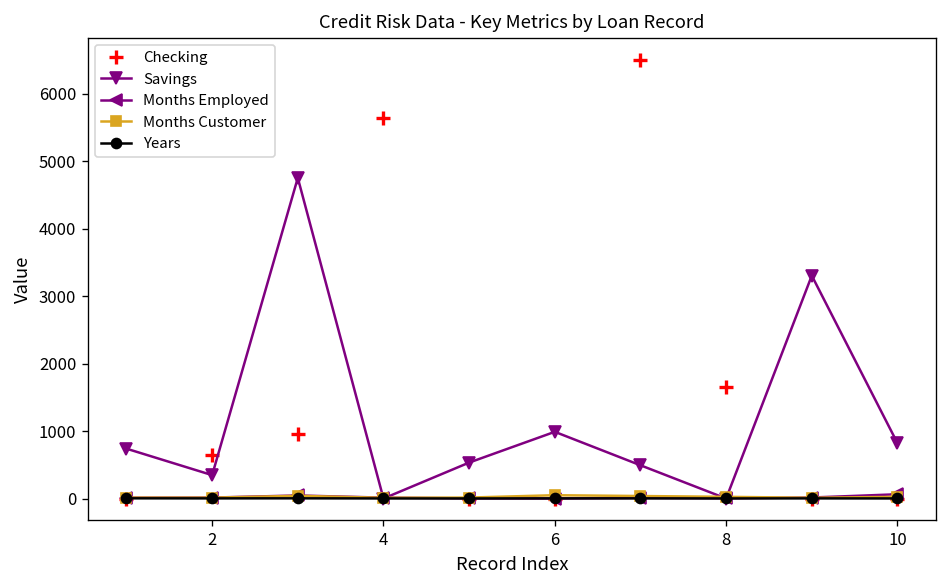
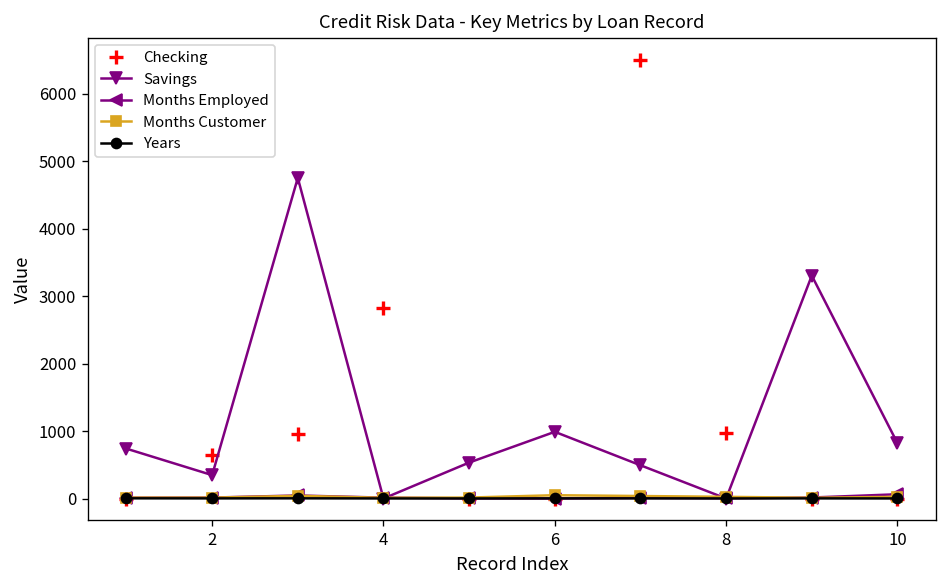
Checking, 4: 5600 -> 2800
Checking, 8: 1700 -> 1000
